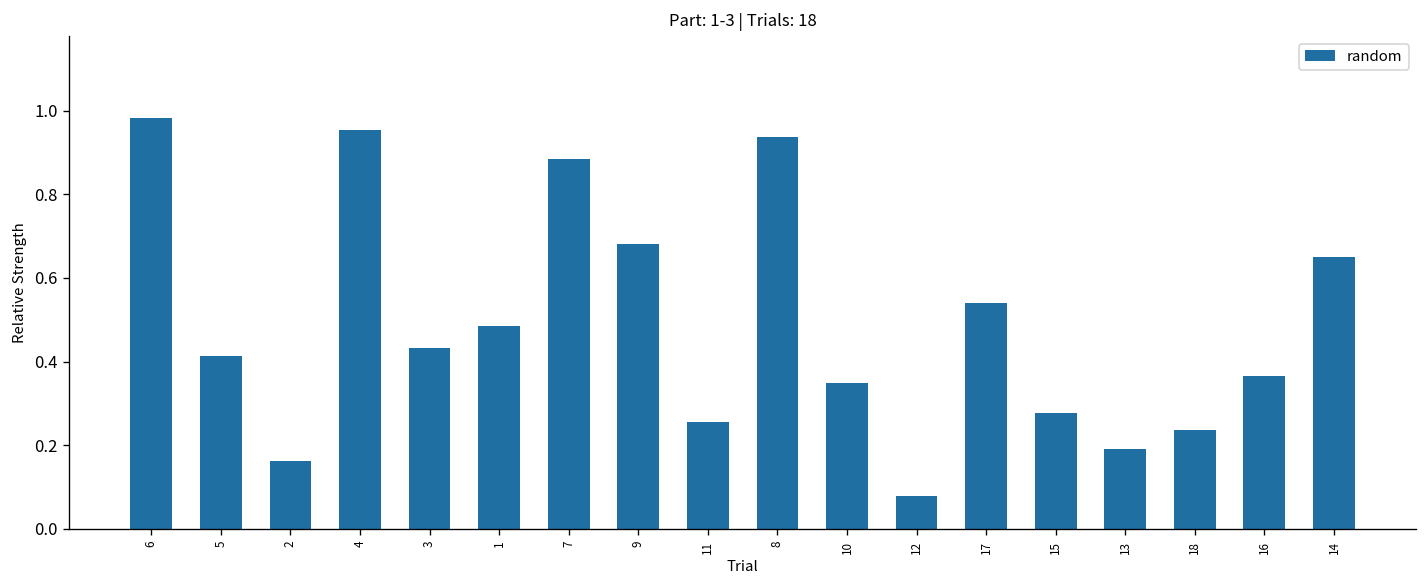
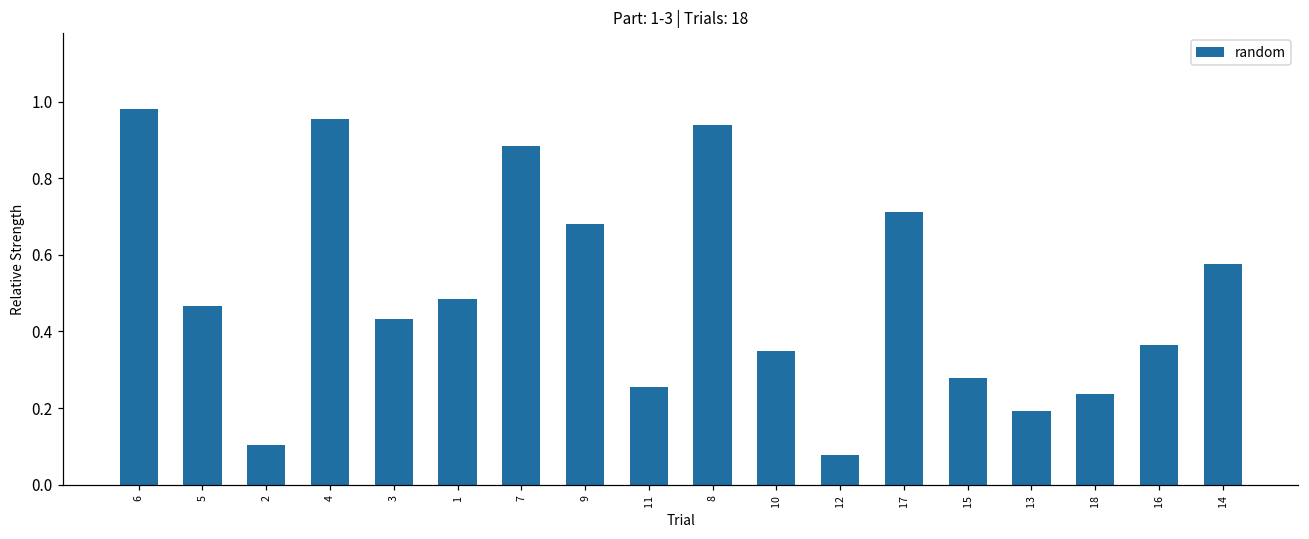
5: 0.41 -> 0.47
2: 0.16 -> 0.10
17: 0.54 -> 0.71
14: 0.65 -> 0.58
